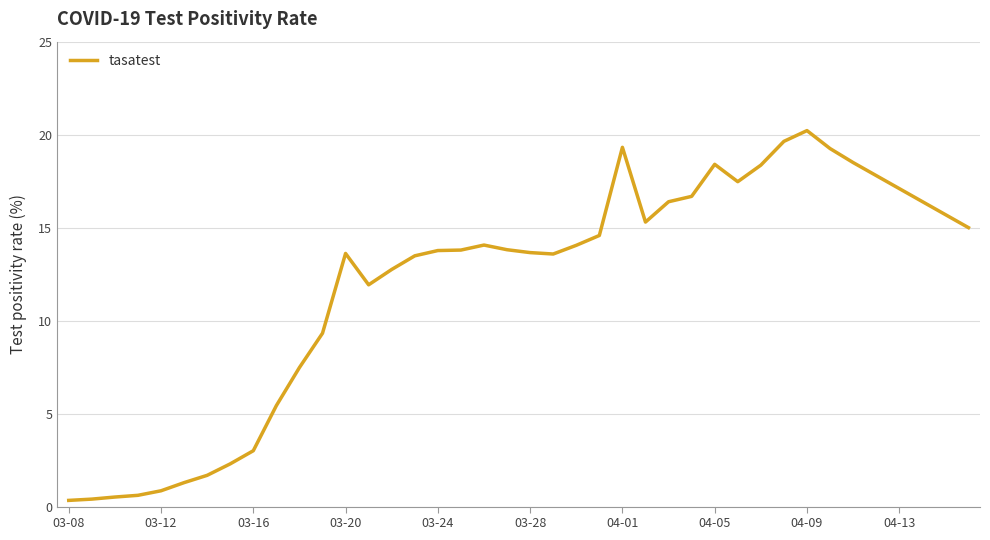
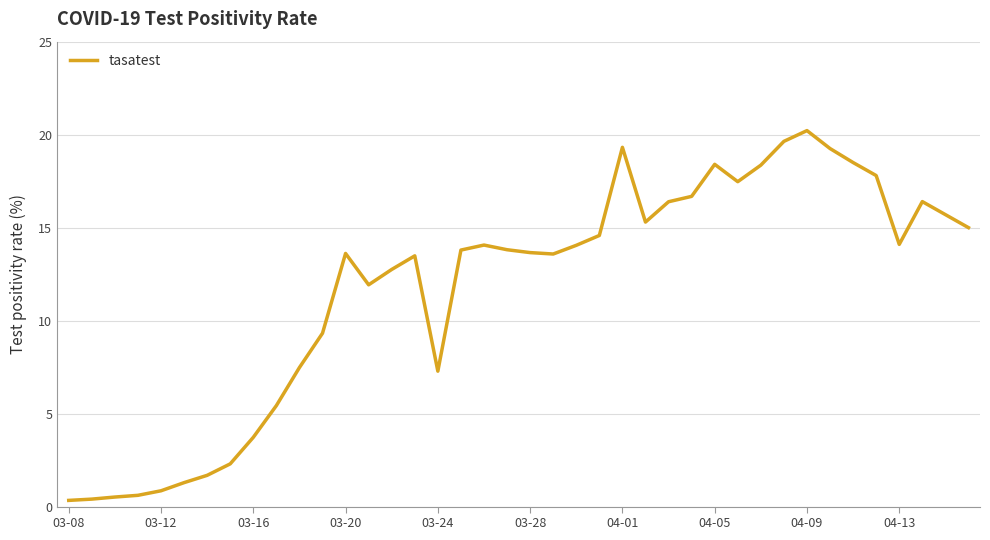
03-16: 3.0 -> 3.7
03-24: 13.8 -> 7.3
04-13: 17.1 -> 14.1
